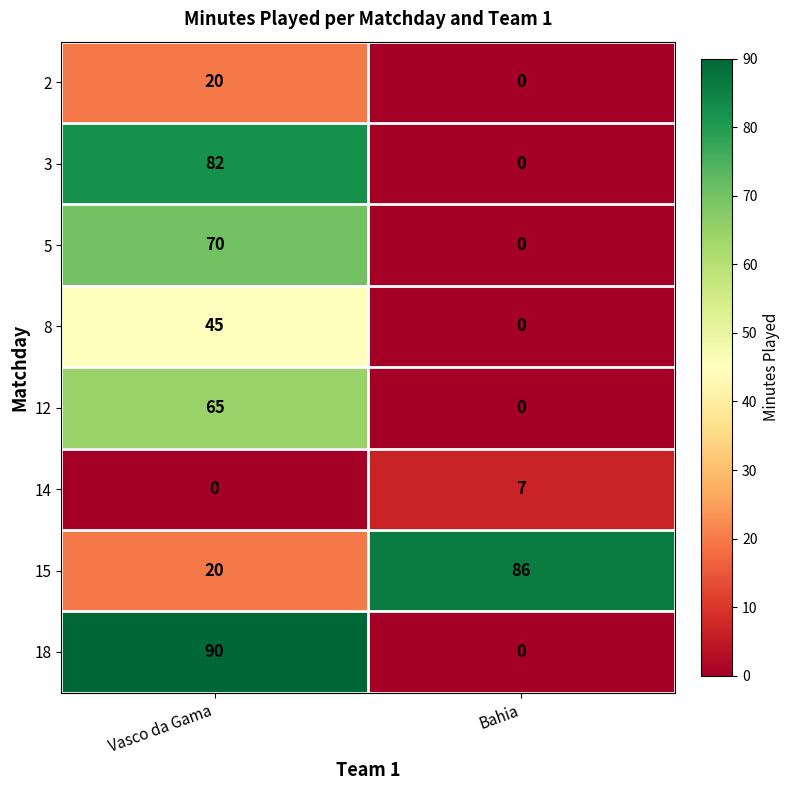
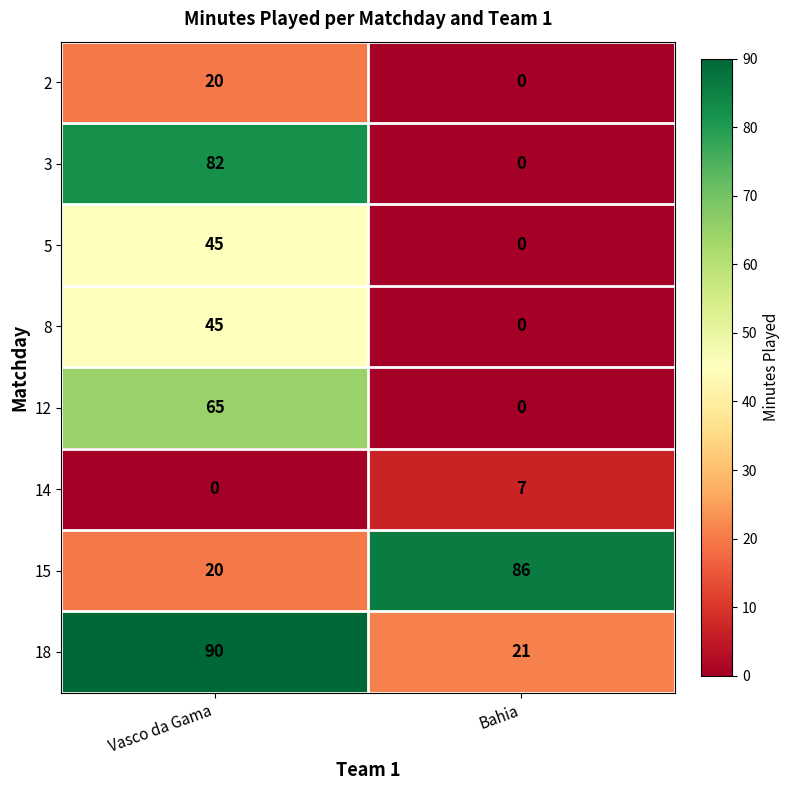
5, Vasco da Gama: 70 -> 45
18, Bahia: 0 -> 21
